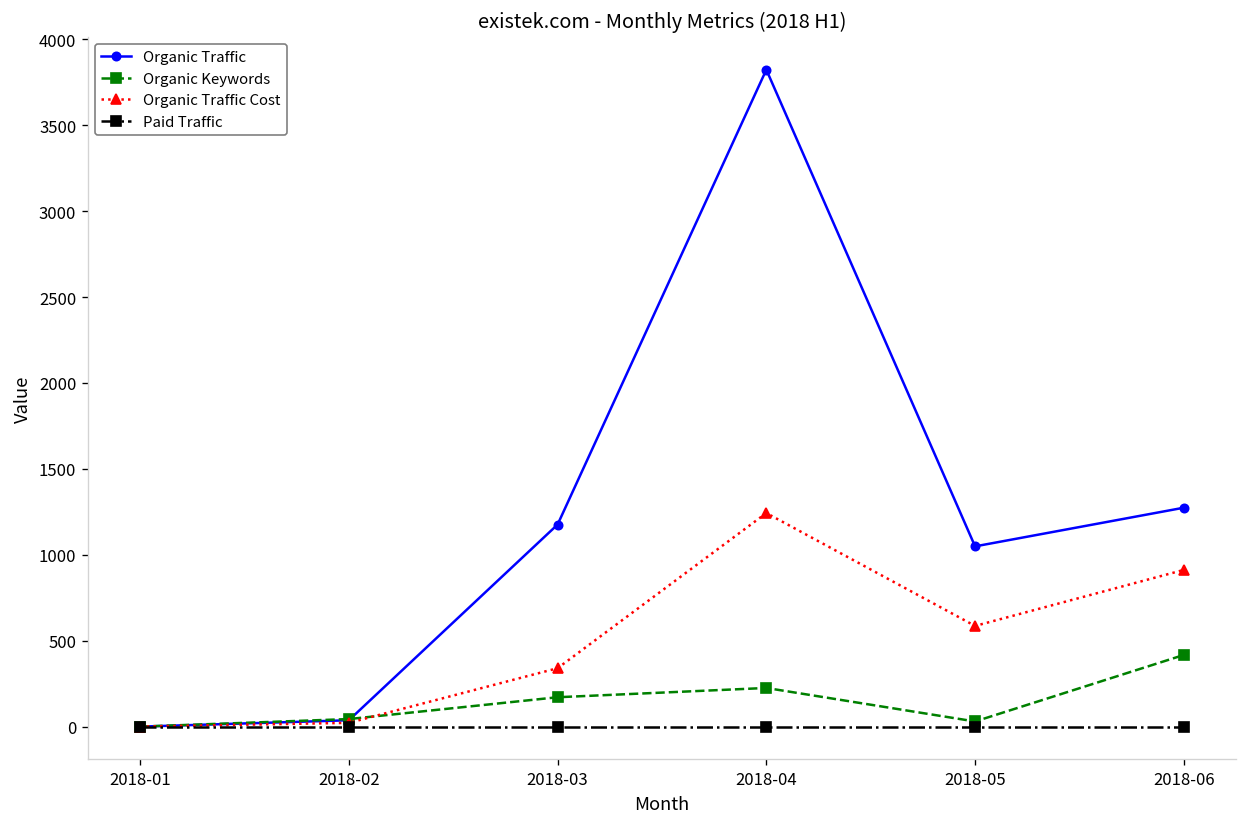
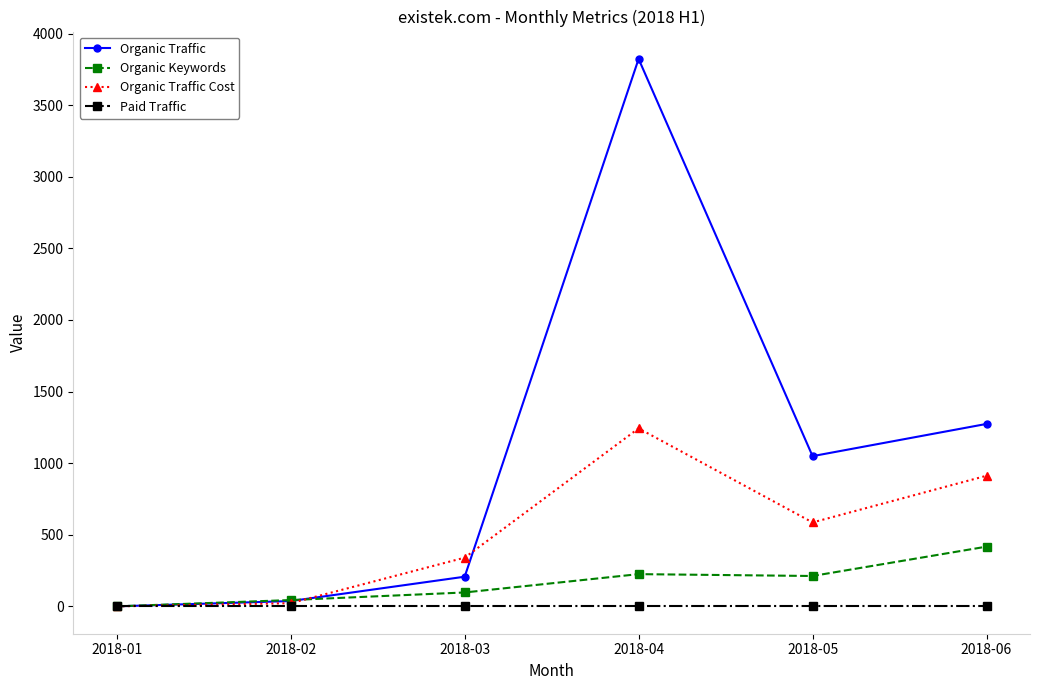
Organic Traffic, 2018-03: 1180 -> 210
Organic Keywords, 2018-03: 170 -> 100
Organic Keywords, 2018-05: 30 -> 210
